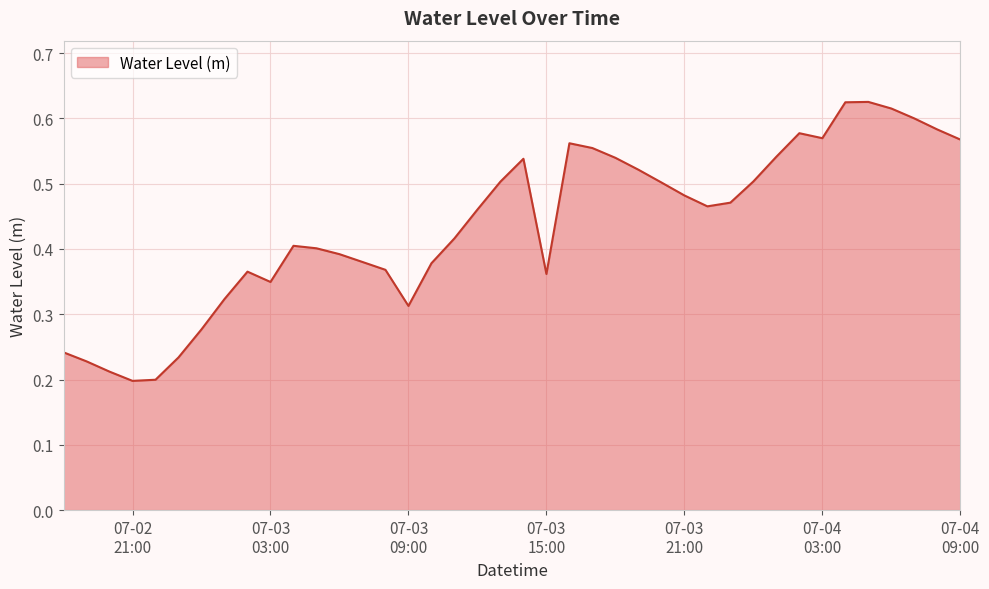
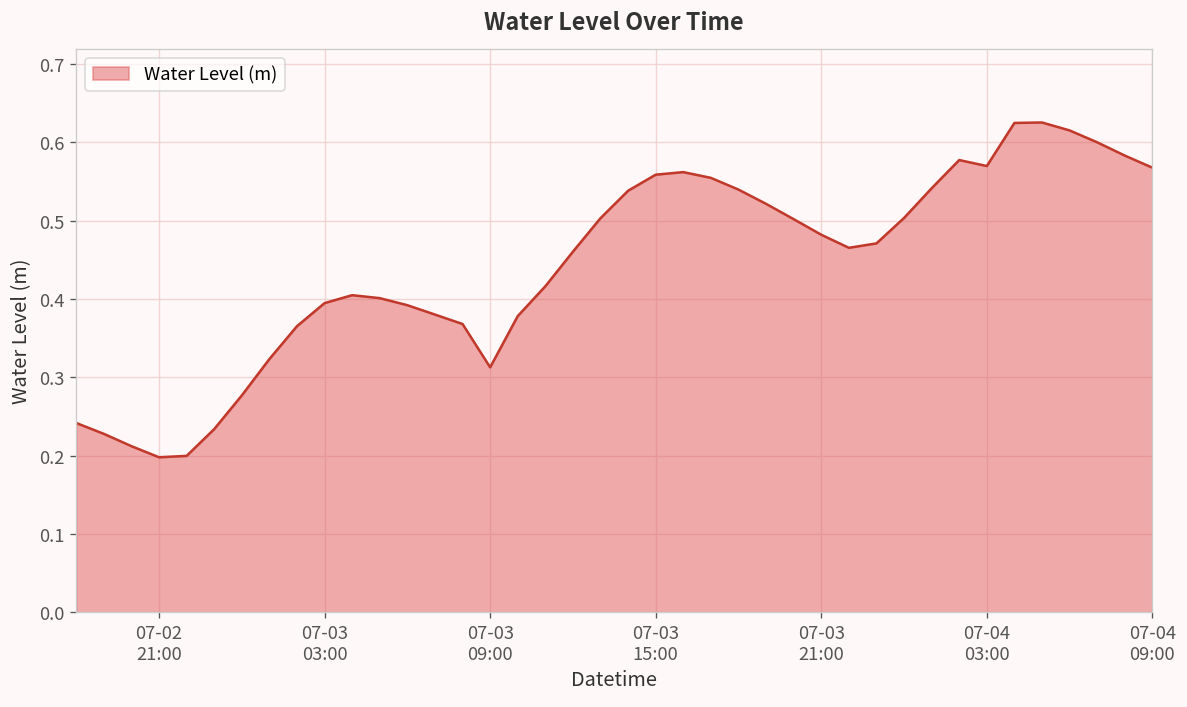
07-03 03:00: 0.35 -> 0.39
07-03 15:00: 0.36 -> 0.56
